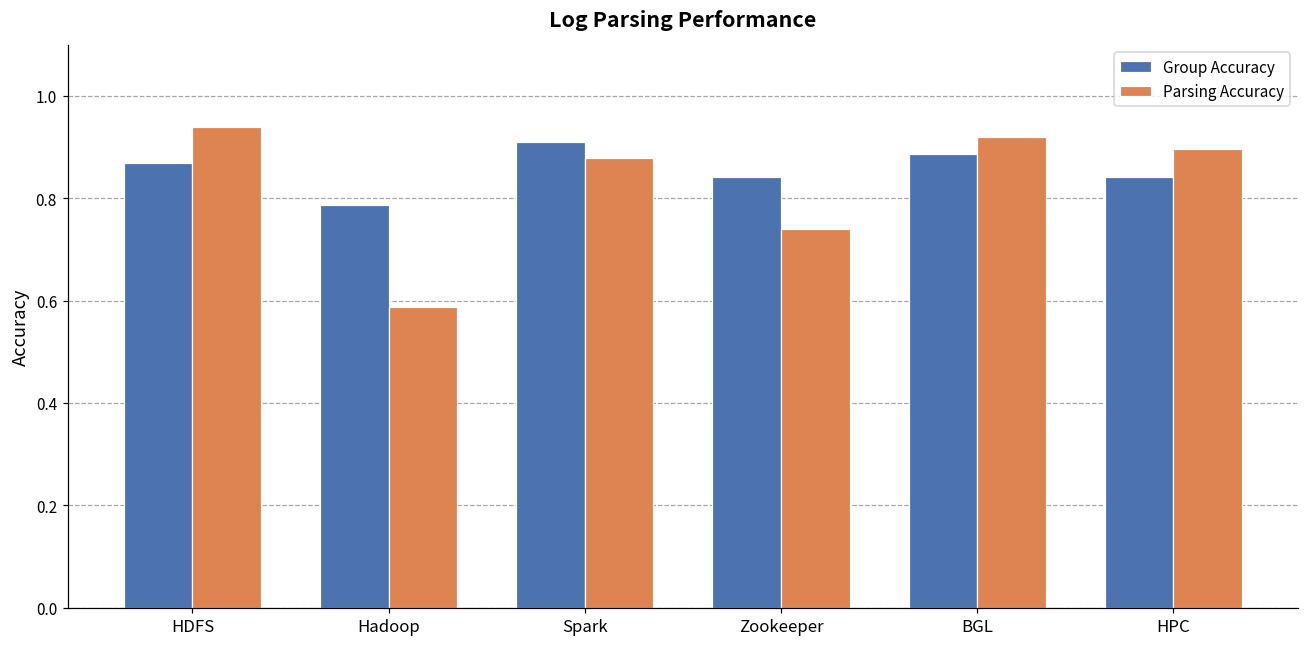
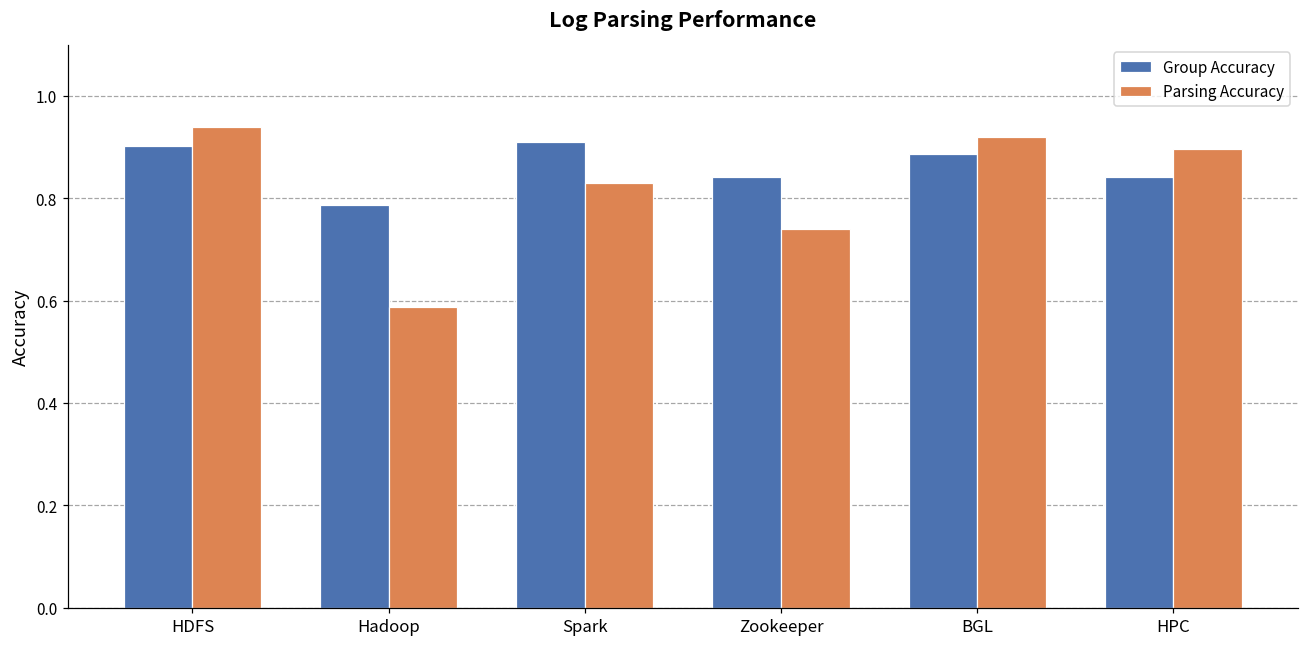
Group Accuracy, HDFS: 0.87 -> 0.90
Parsing Accuracy, Spark: 0.88 -> 0.83
